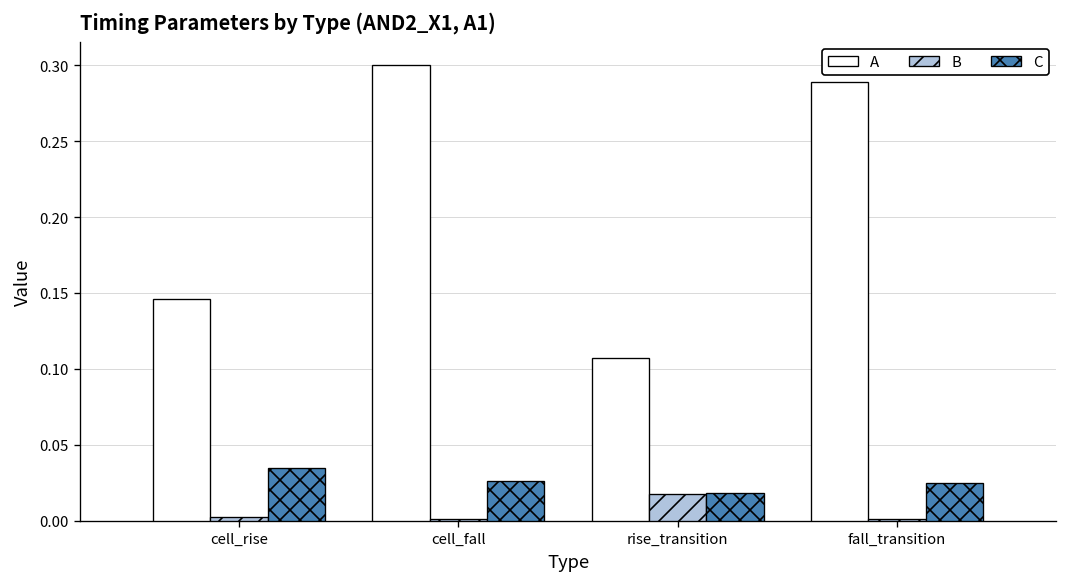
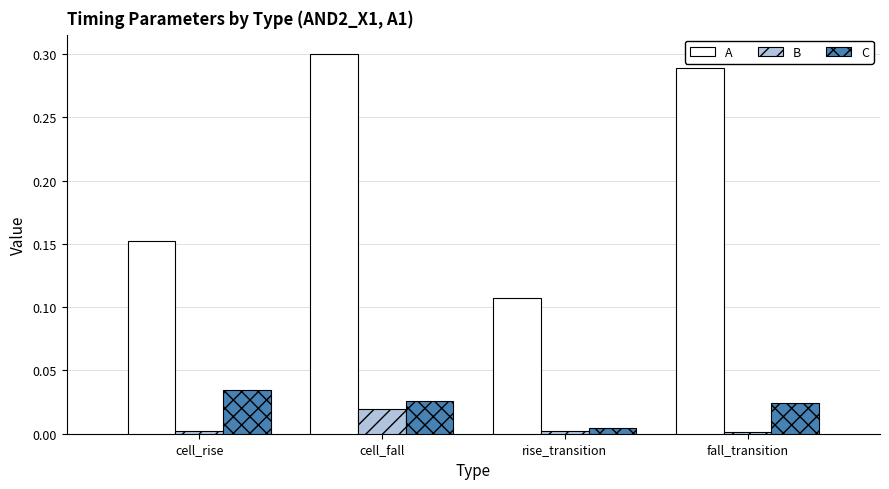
A, cell_rise: 0.146 -> 0.153
B, cell_fall: 0.001 -> 0.019
B, rise_transition: 0.017 -> 0.002
C, rise_transition: 0.018 -> 0.005
